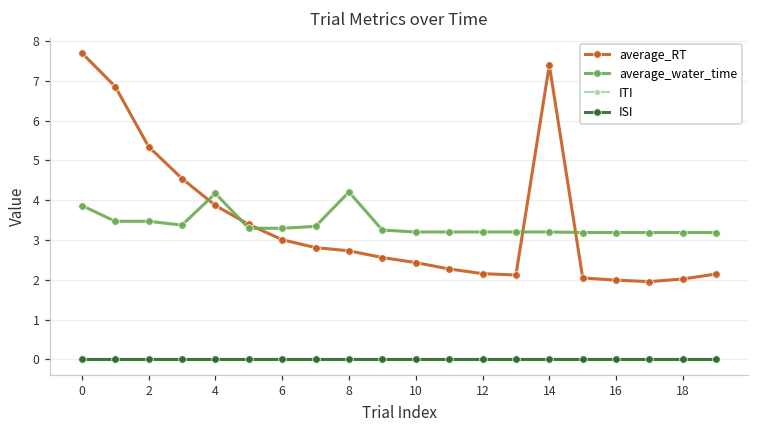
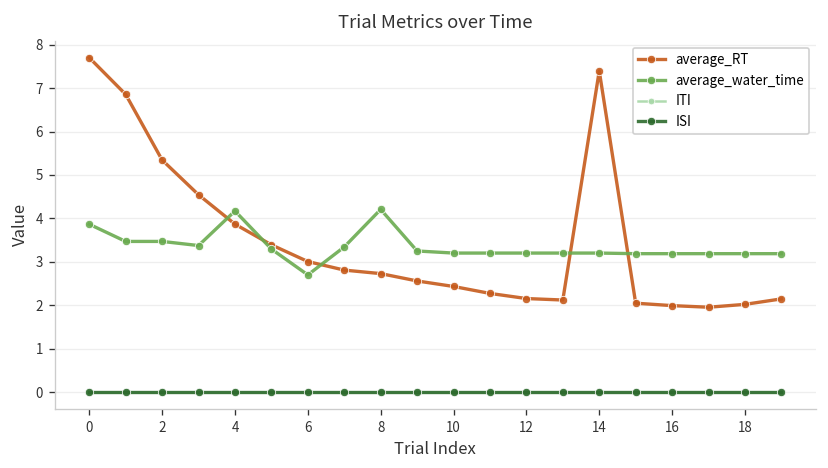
average_water_time, 6: 3.3 -> 2.7
